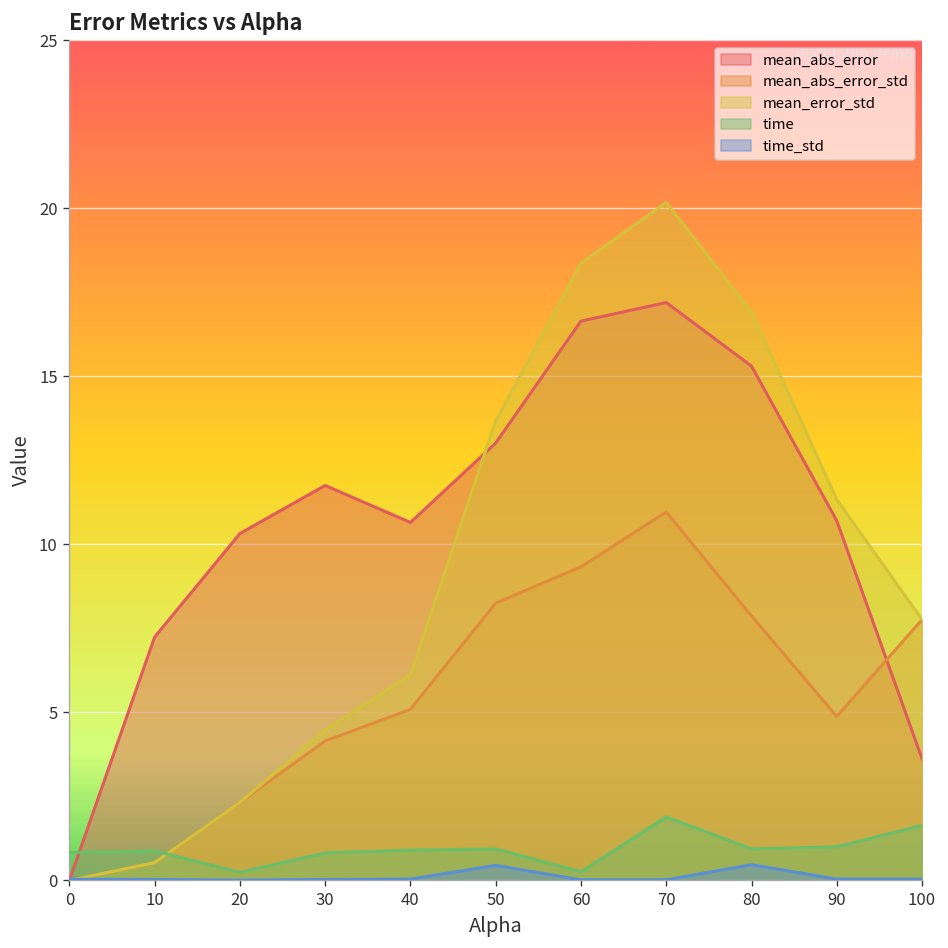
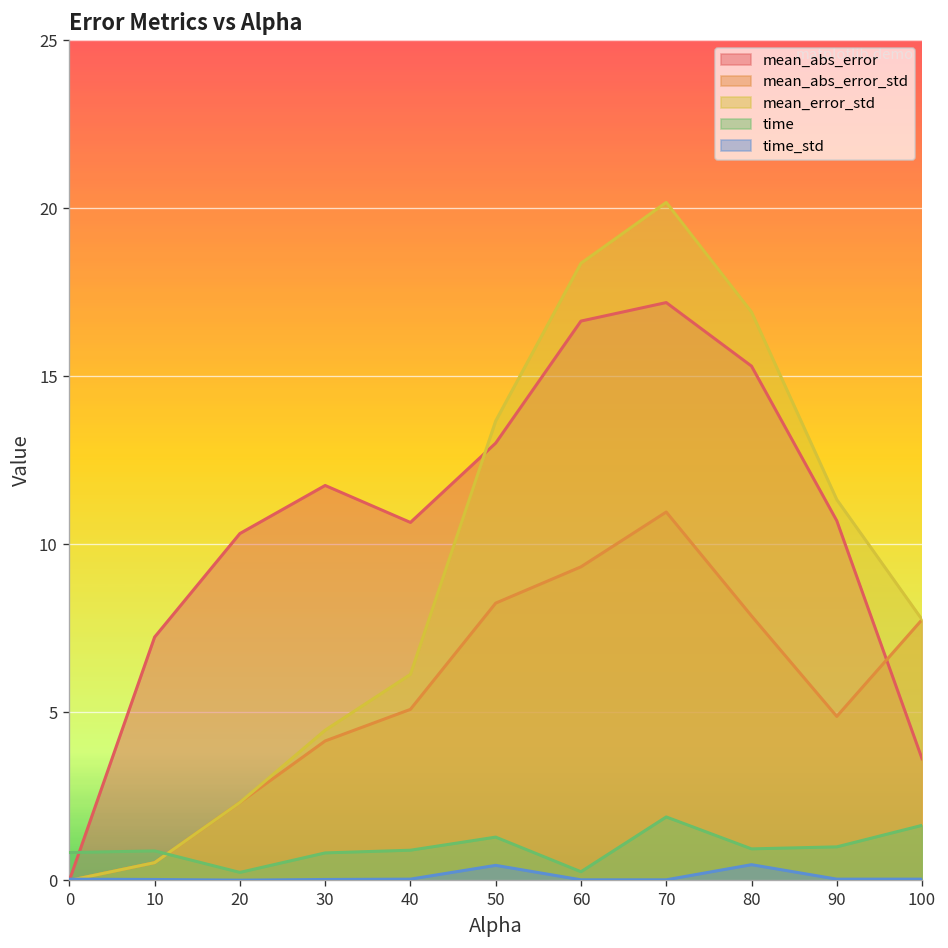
time, 50: 0.9 -> 1.3
